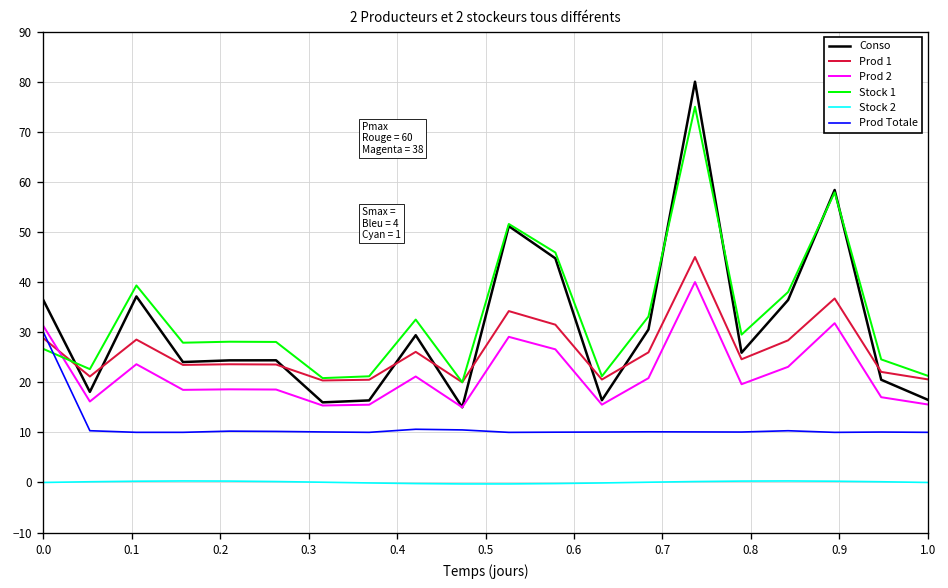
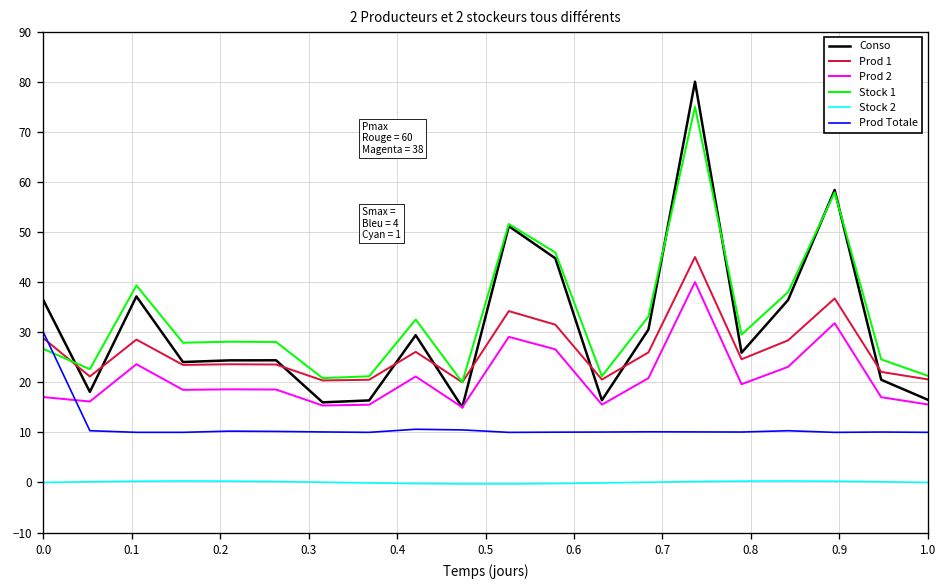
Prod 2, 0.0: 31 -> 17
